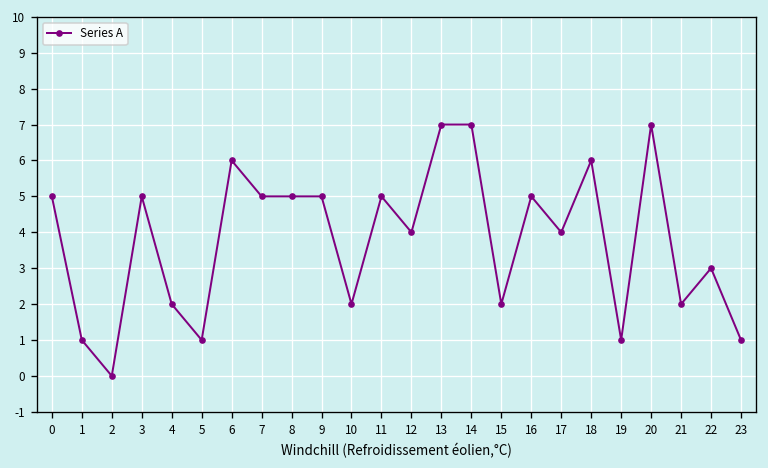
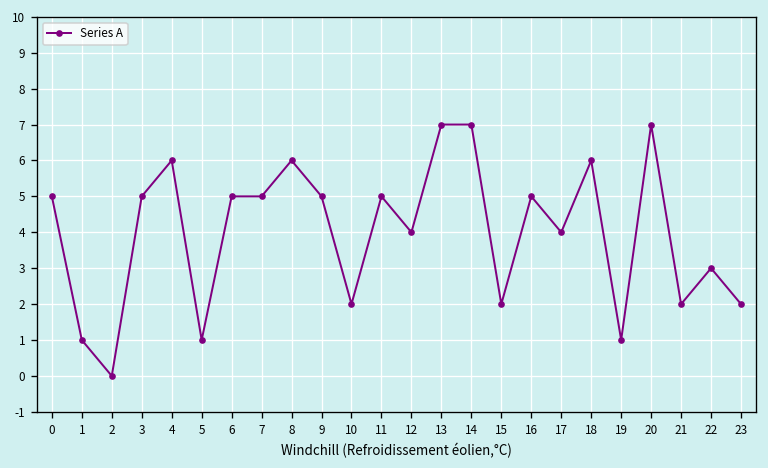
4: 2 -> 6
6: 6 -> 5
8: 5 -> 6
23: 1 -> 2
